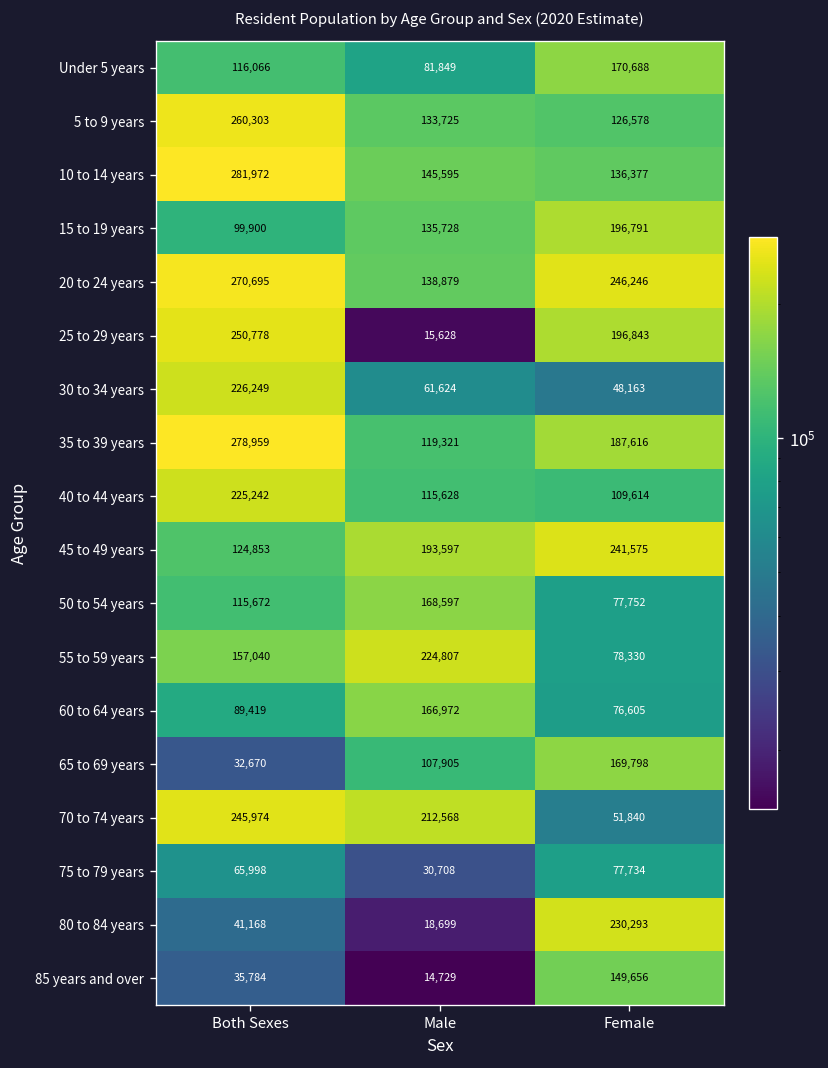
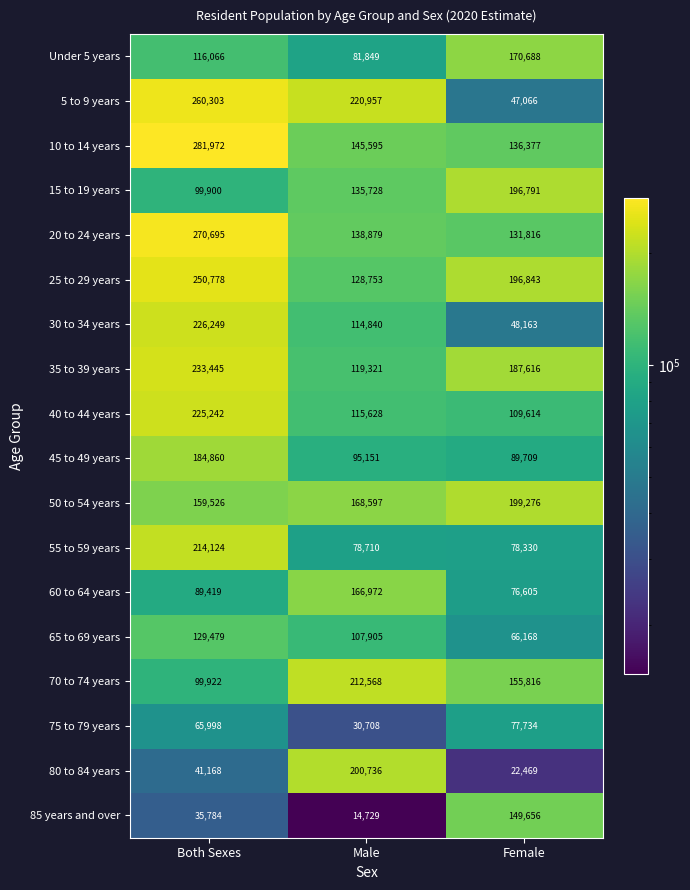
5 to 9 years, Male: 133,725 -> 220,957
5 to 9 years, Female: 126,578 -> 47,066
20 to 24 years, Female: 246,246 -> 131,816
25 to 29 years, Male: 15,628 -> 128,753
30 to 34 years, Male: 61,624 -> 114,840
35 to 39 years, Both Sexes: 278,959 -> 233,445
45 to 49 years, Both Sexes: 124,853 -> 184,860
45 to 49 years, Male: 193,597 -> 95,151
45 to 49 years, Female: 241,575 -> 89,709
50 to 54 years, Both Sexes: 115,672 -> 159,526
50 to 54 years, Female: 77,752 -> 199,276
55 to 59 years, Both Sexes: 157,040 -> 214,124
55 to 59 years, Male: 224,807 -> 78,710
65 to 69 years, Both Sexes: 32,670 -> 129,479
65 to 69 years, Female: 169,798 -> 66,168
70 to 74 years, Both Sexes: 245,974 -> 99,922
70 to 74 years, Female: 51,840 -> 155,816
80 to 84 years, Male: 18,699 -> 200,736
80 to 84 years, Female: 230,293 -> 22,469
